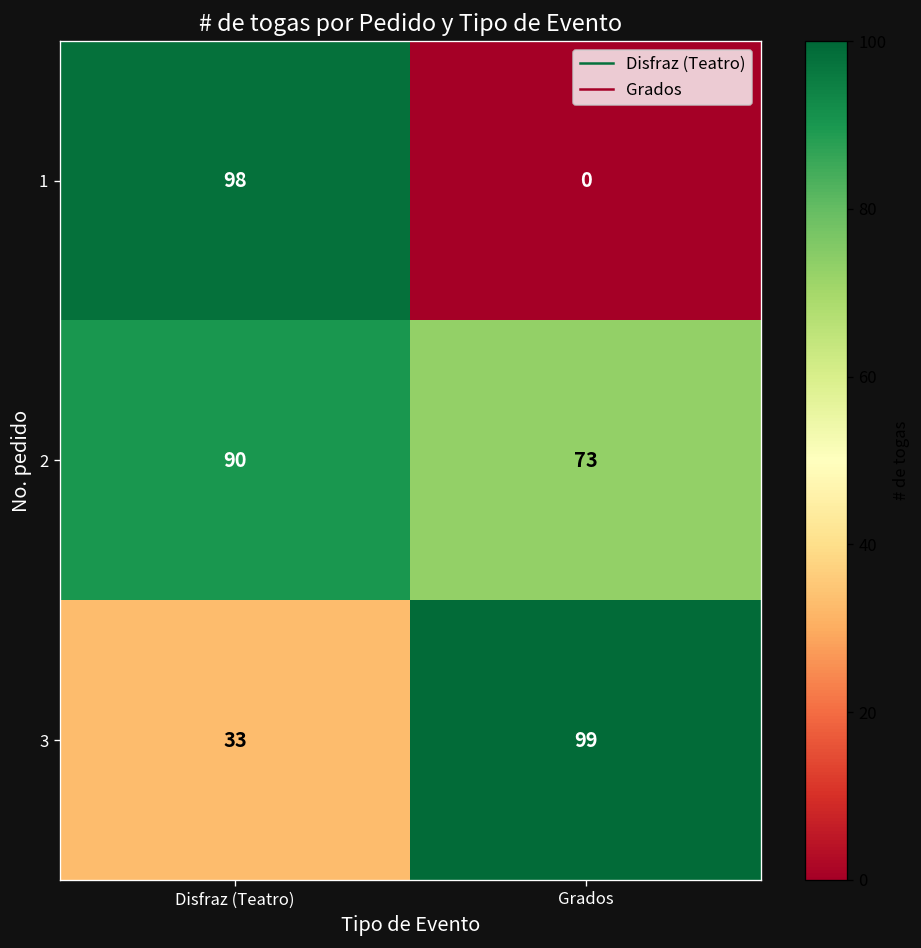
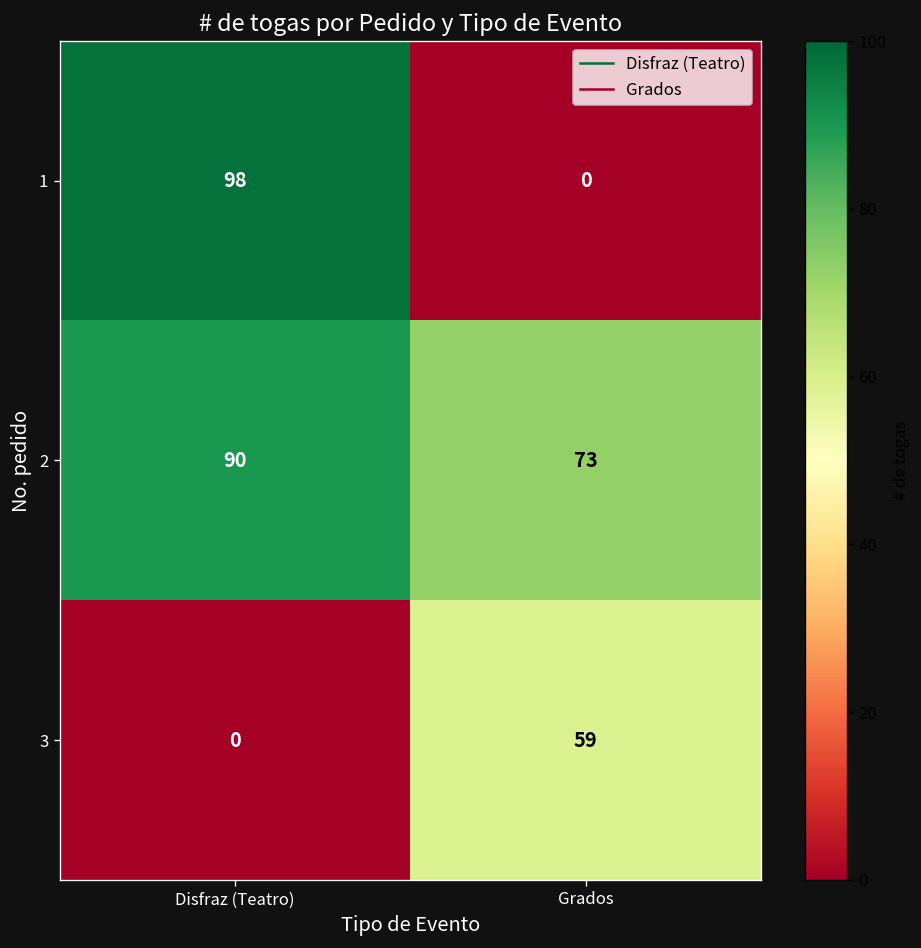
3, Disfraz (Teatro): 33 -> 0
3, Grados: 99 -> 59
